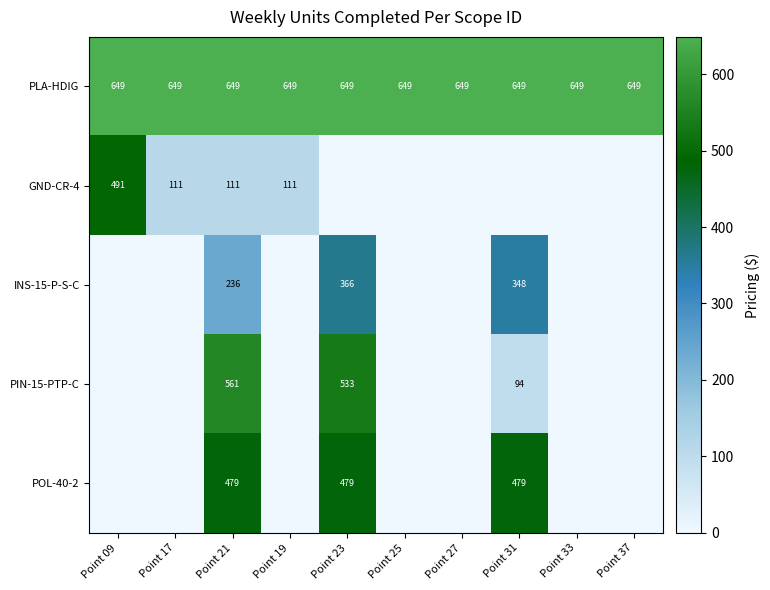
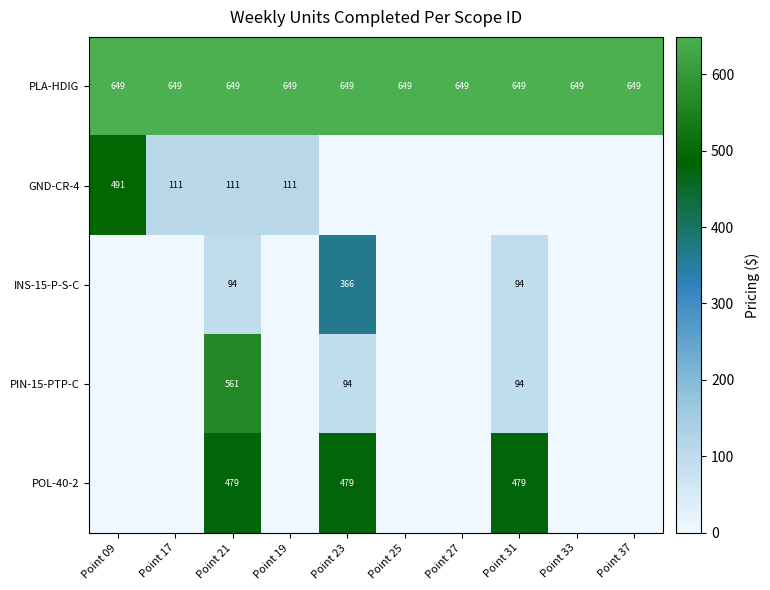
INS-15-P-S-C, Point 21: 236 -> 94
INS-15-P-S-C, Point 31: 348 -> 94
PIN-15-PTP-C, Point 23: 533 -> 94
